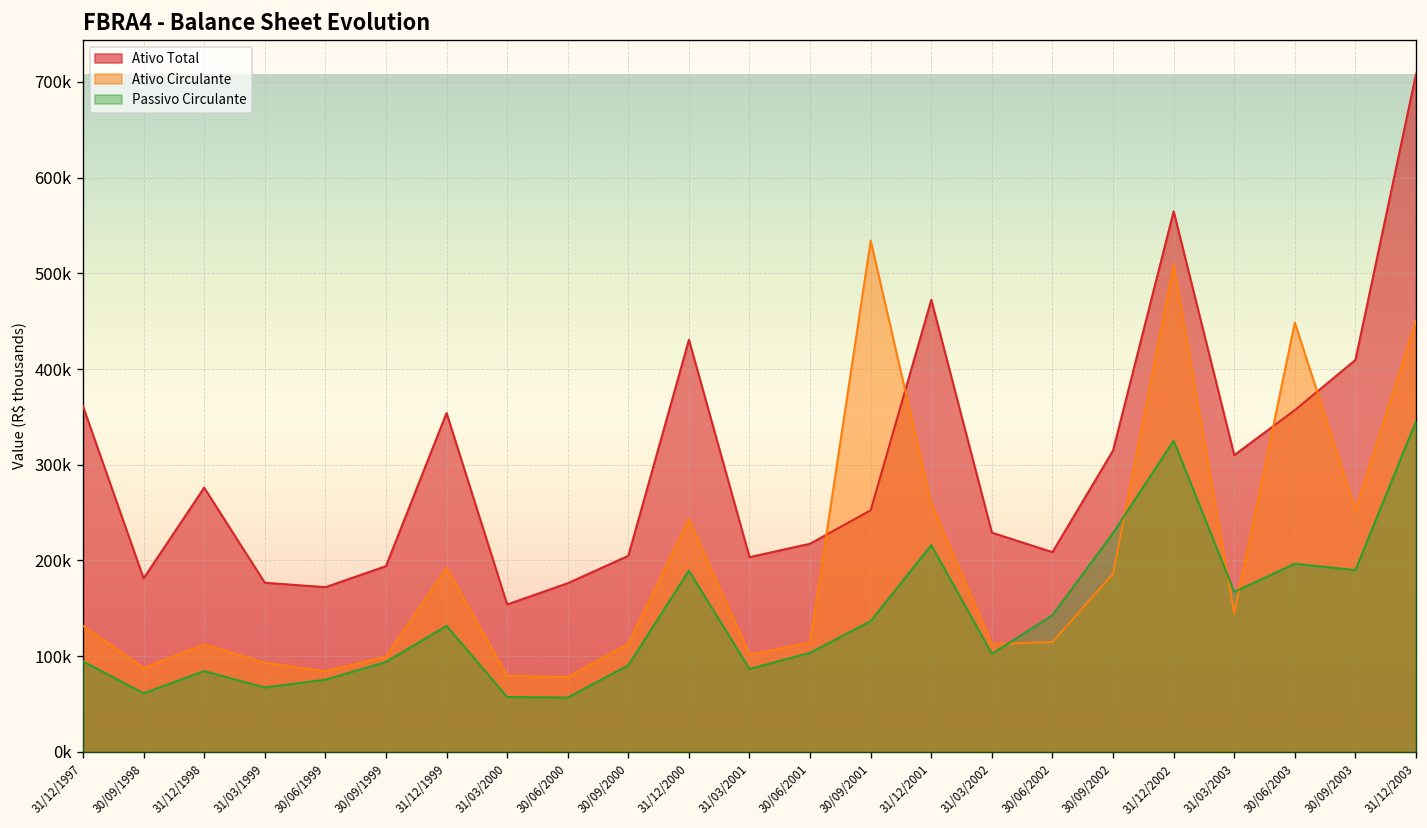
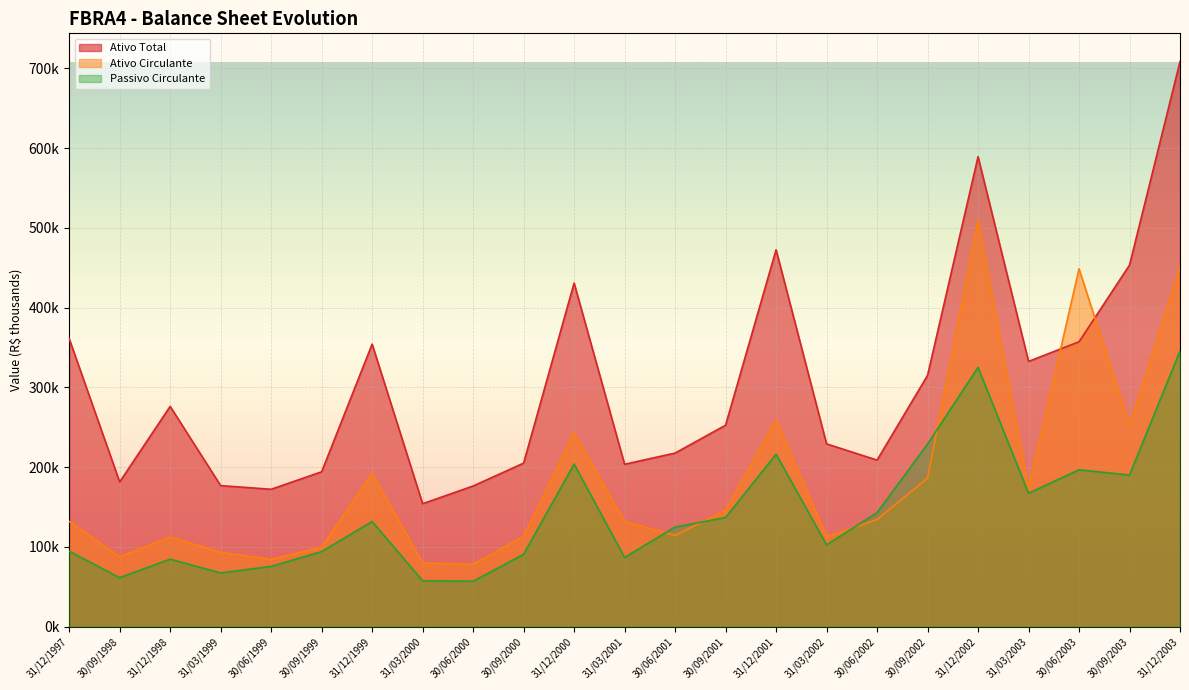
Passivo Circulante, 31/12/2000: 190000 -> 200000
Ativo Circulante, 31/03/2001: 100000 -> 130000
Passivo Circulante, 30/06/2001: 100000 -> 120000
Ativo Circulante, 30/09/2001: 530000 -> 150000
Ativo Circulante, 30/06/2002: 110000 -> 130000
Ativo Total, 31/12/2002: 560000 -> 590000
Ativo Total, 31/03/2003: 310000 -> 330000
Ativo Circulante, 31/03/2003: 140000 -> 170000
Ativo Total, 30/09/2003: 410000 -> 450000
